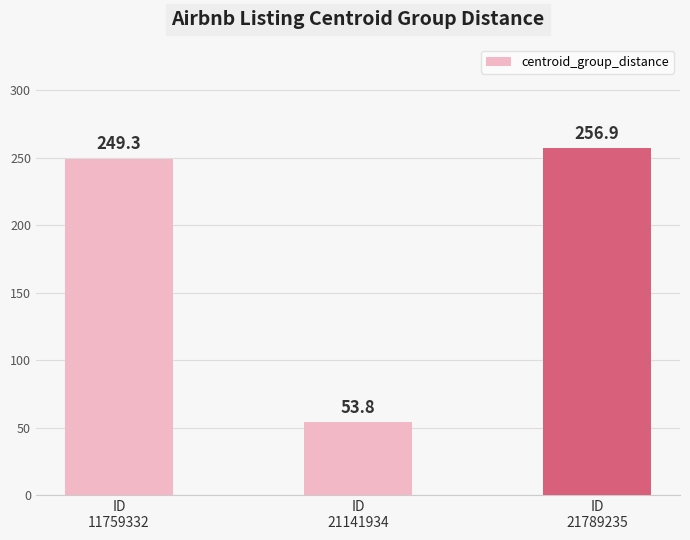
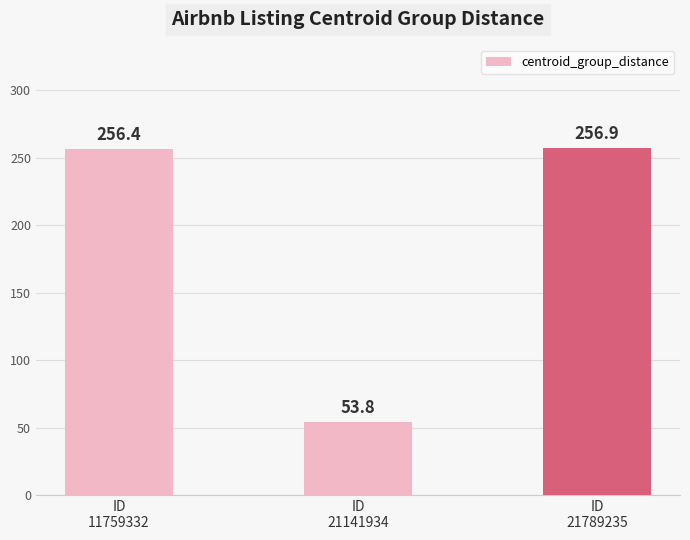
ID 11759332: 249.3 -> 256.4
